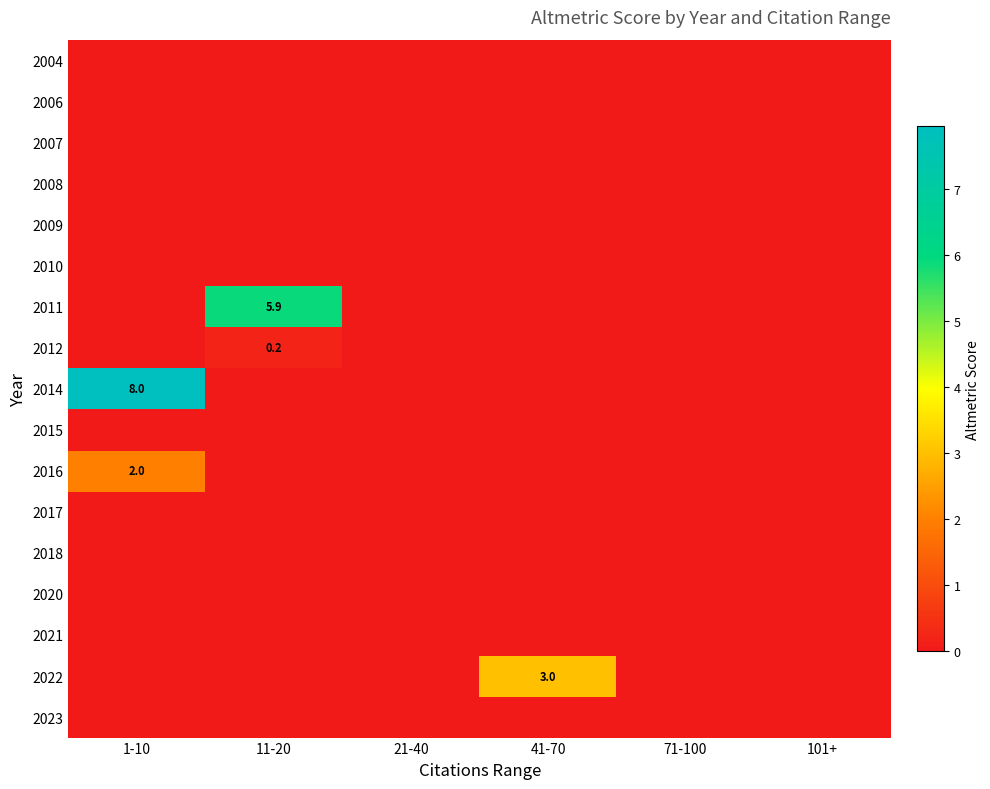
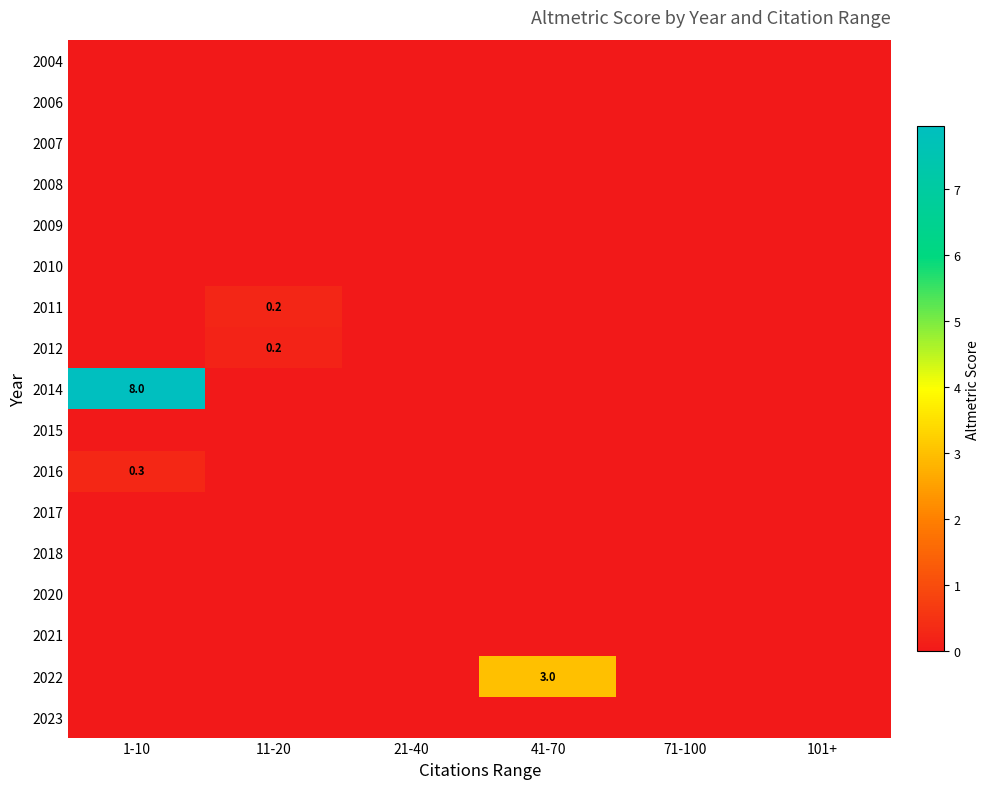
2011, 11-20: 5.9 -> 0.2
2016, 1-10: 2.0 -> 0.3
